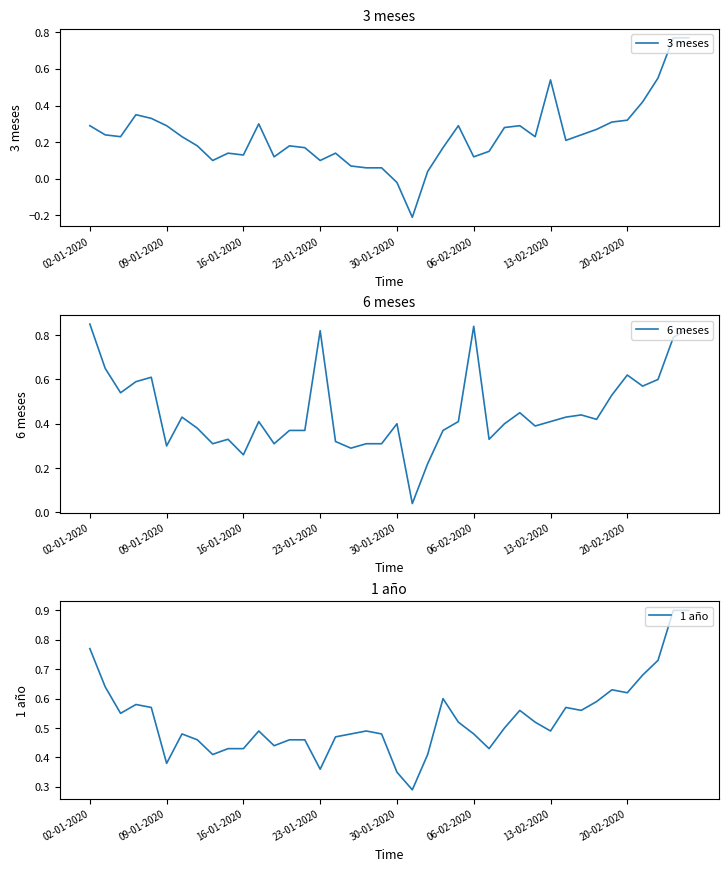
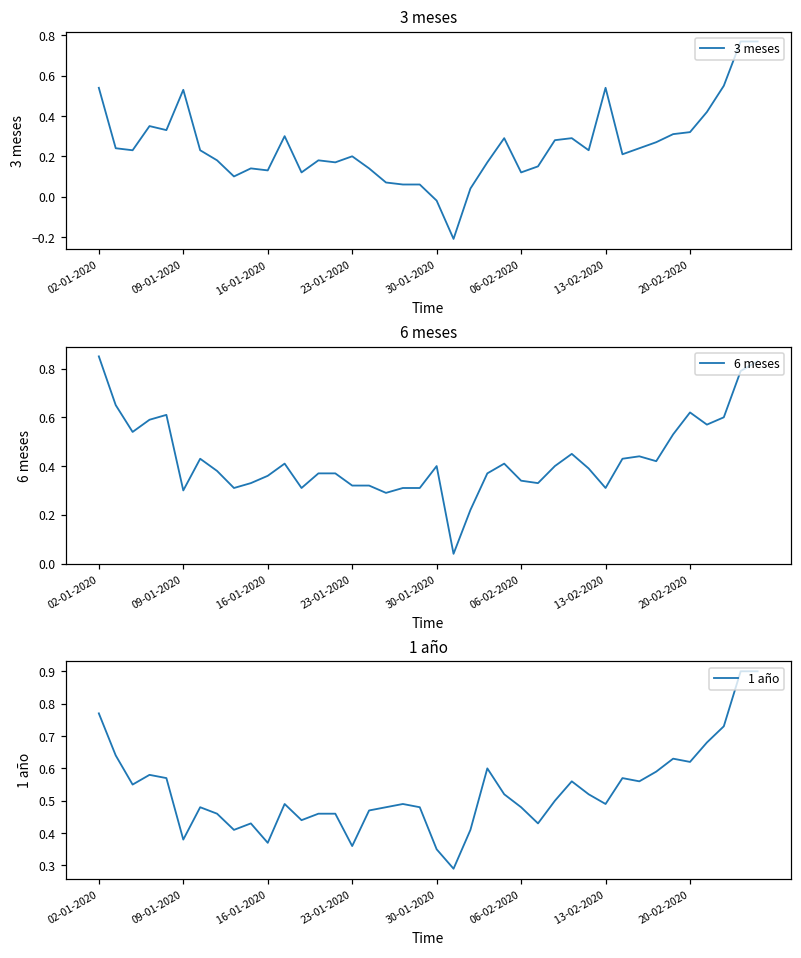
3 meses, 02-01-2020: 0.29 -> 0.54
3 meses, 09-01-2020: 0.29 -> 0.53
3 meses, 23-01-2020: 0.1 -> 0.2
6 meses, 16-01-2020: 0.26 -> 0.36
6 meses, 23-01-2020: 0.82 -> 0.32
6 meses, 06-02-2020: 0.84 -> 0.34
6 meses, 13-02-2020: 0.41 -> 0.31
1 año, 16-01-2020: 0.43 -> 0.37
